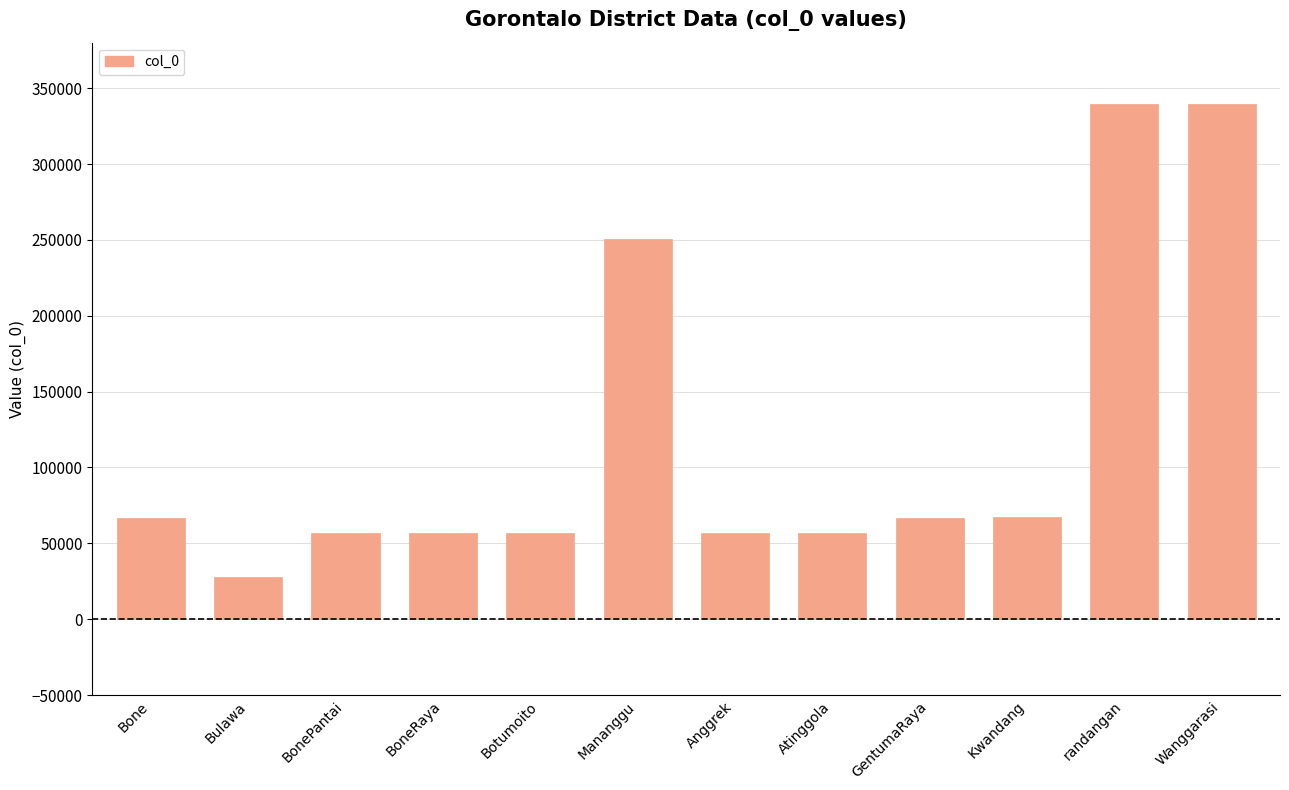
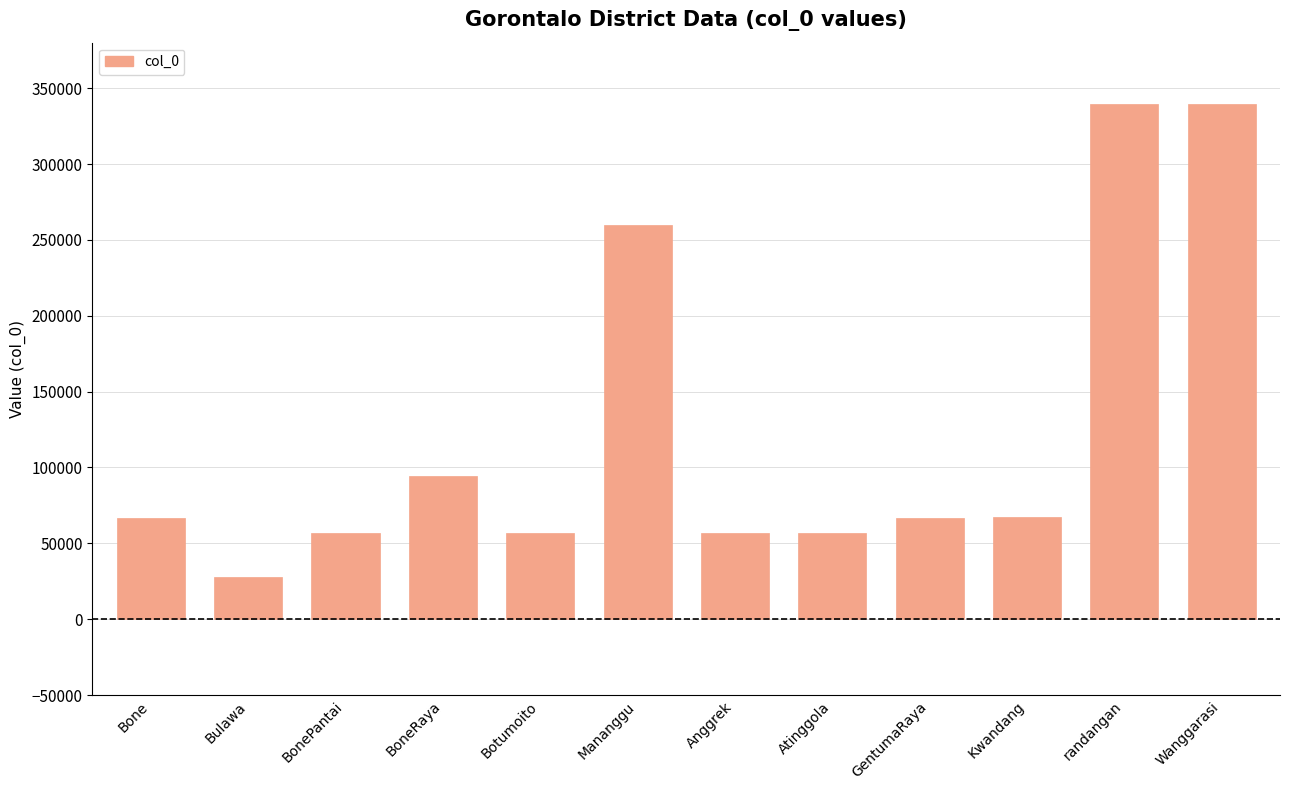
BoneRaya: 57000 -> 94000
Mananggu: 251000 -> 260000
